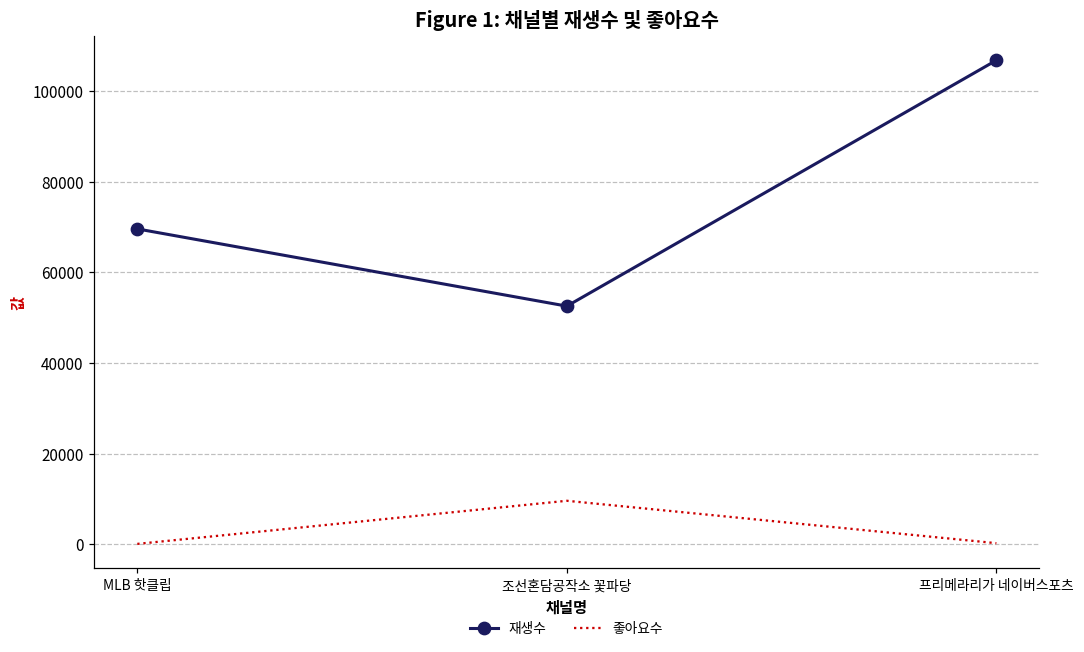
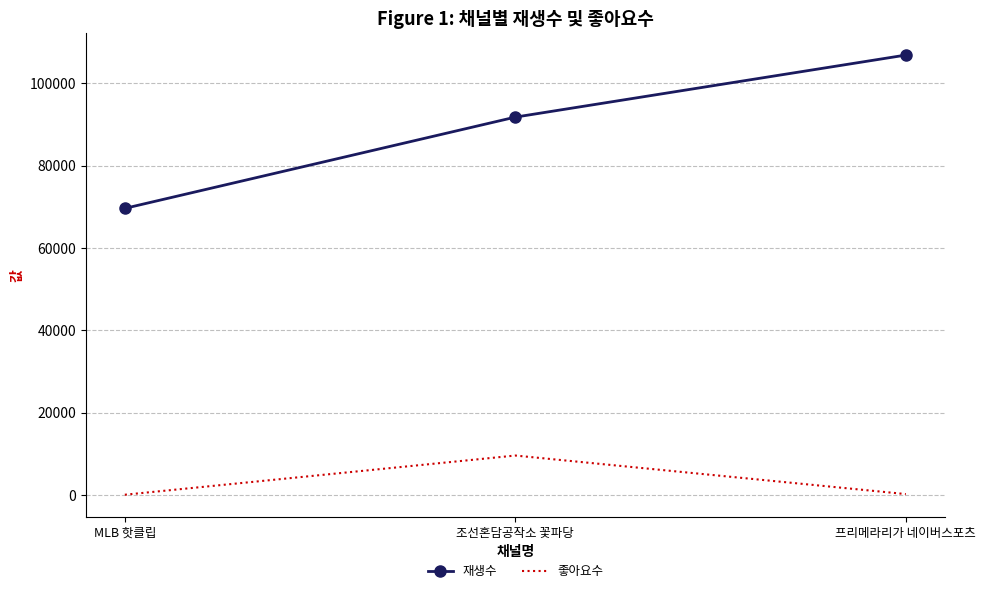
재생수, 조선혼담공작소 꽃파당: 53000 -> 92000
